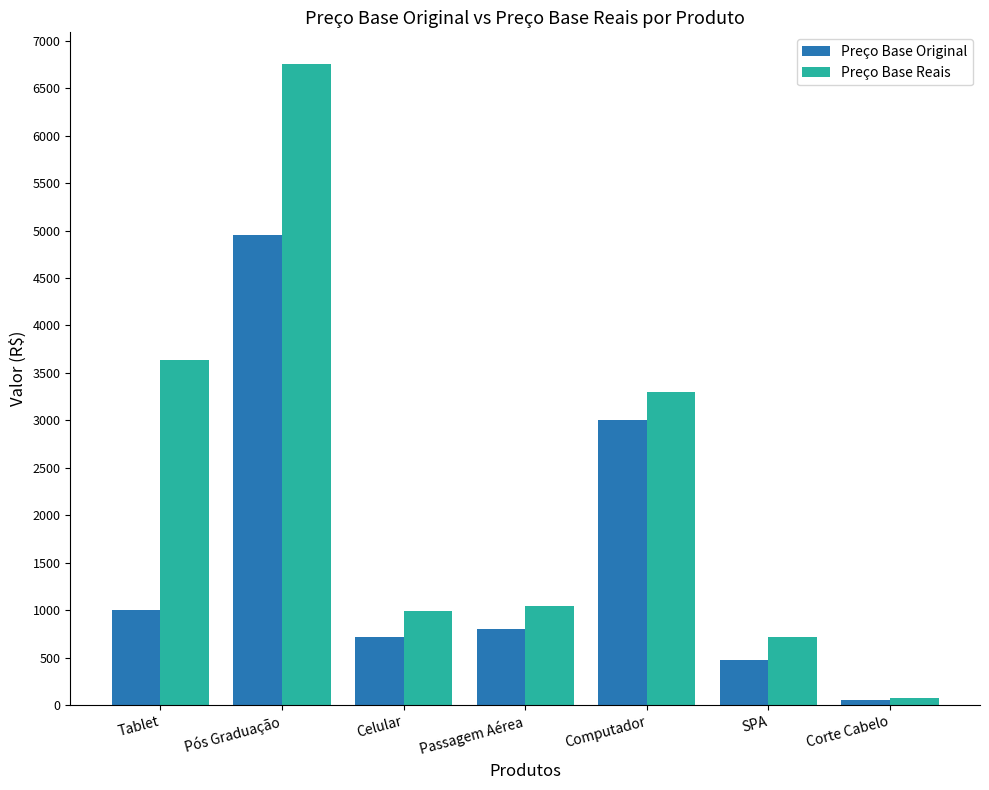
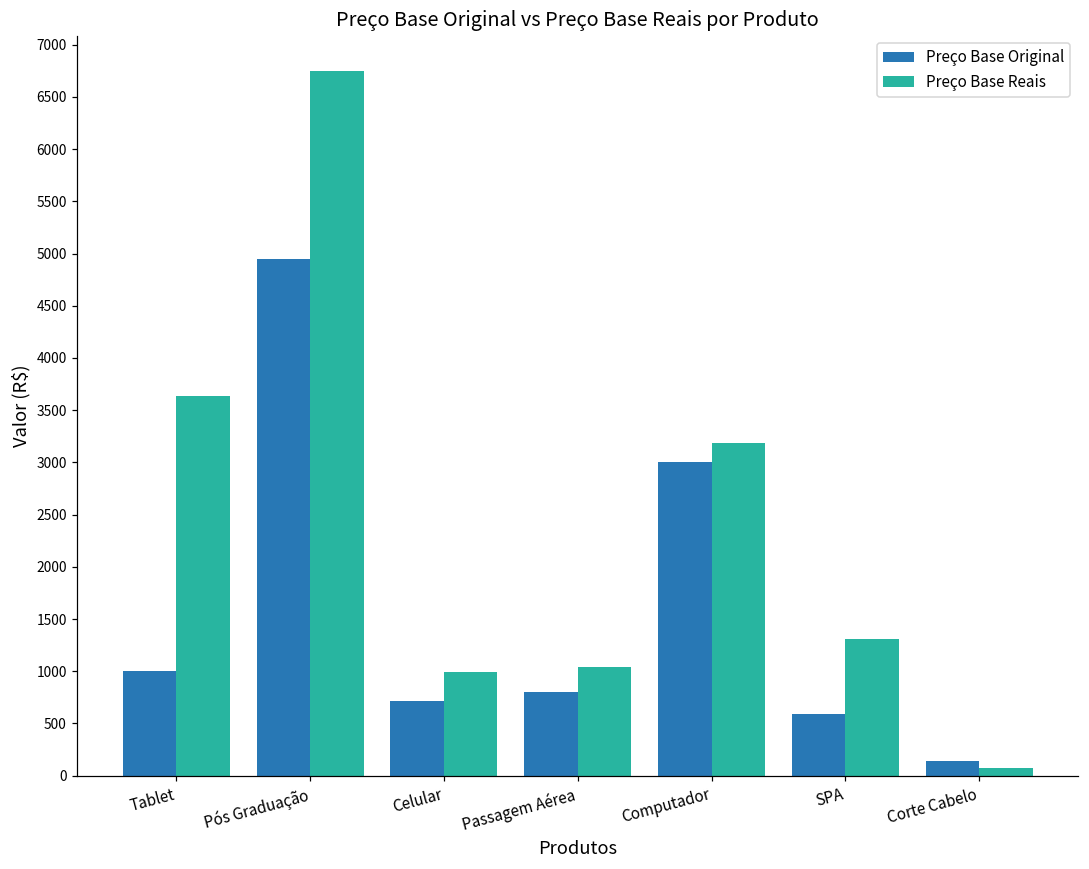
Preço Base Reais, Computador: 3300 -> 3200
Preço Base Original, SPA: 500 -> 600
Preço Base Reais, SPA: 700 -> 1300
Preço Base Original, Corte Cabelo: 50 -> 140
